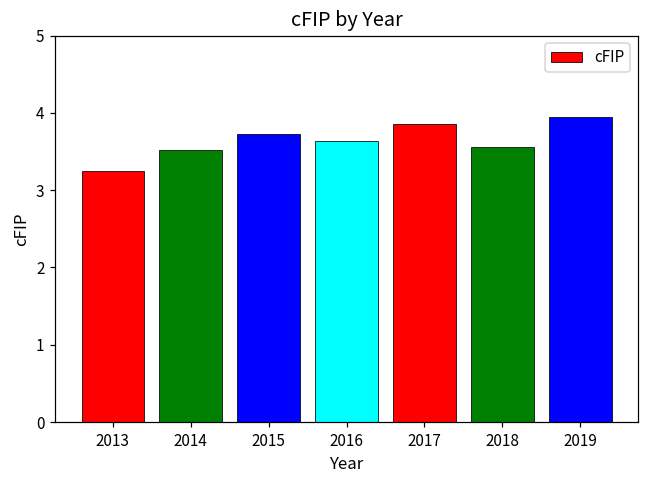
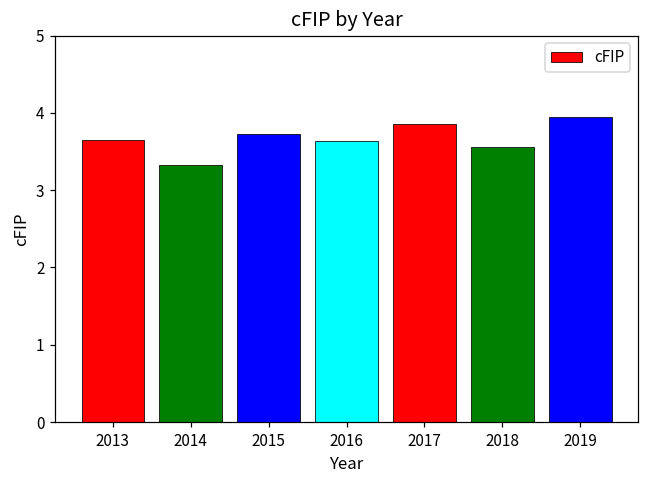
2013: 3.3 -> 3.7
2014: 3.5 -> 3.3
